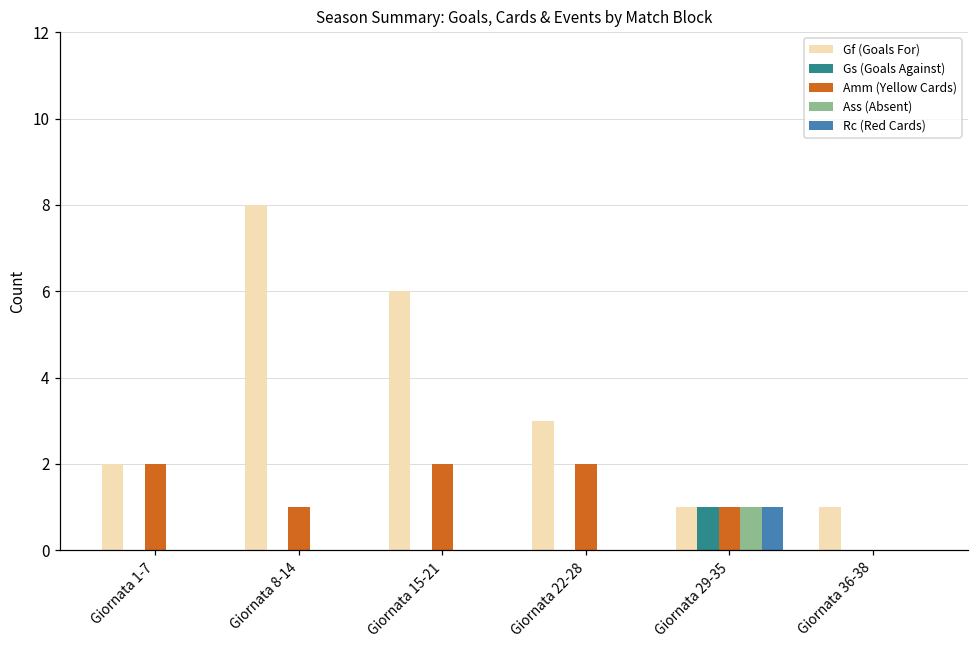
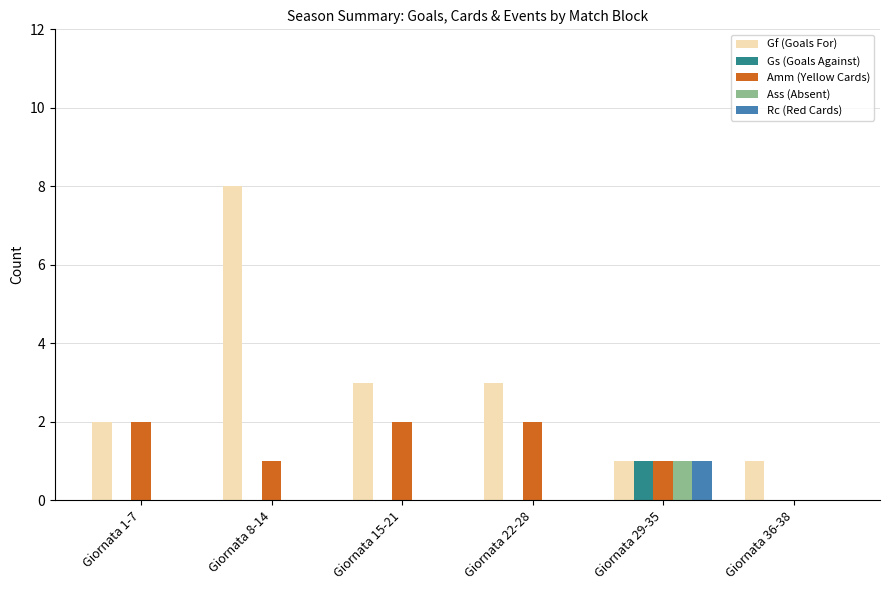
Gf (Goals For), Giornata 15-21: 6 -> 3
